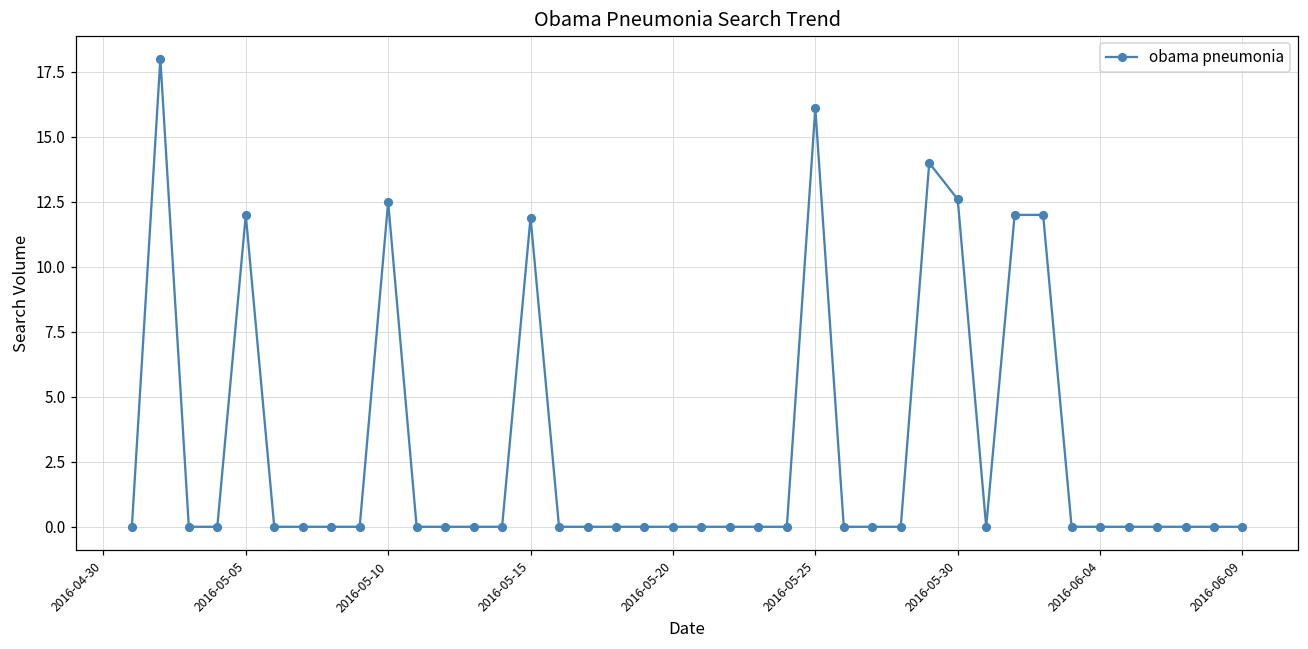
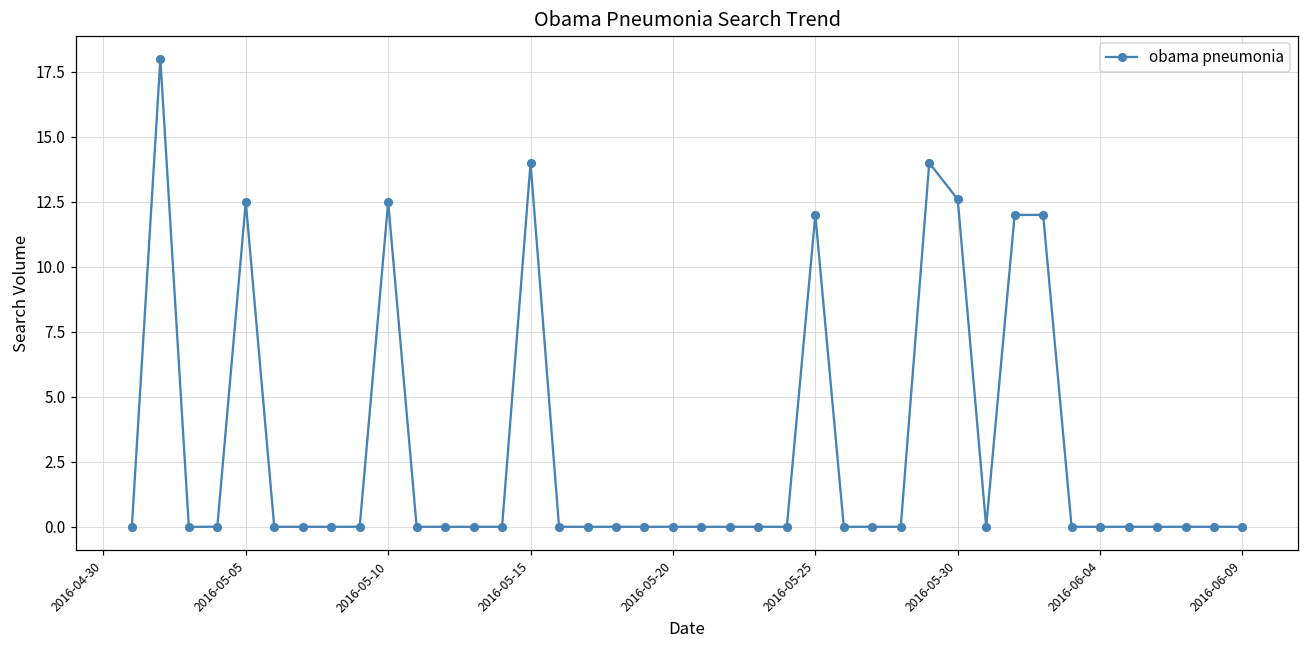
2016-05-05: 12.0 -> 12.5
2016-05-15: 11.9 -> 14.0
2016-05-25: 16.1 -> 12.0
